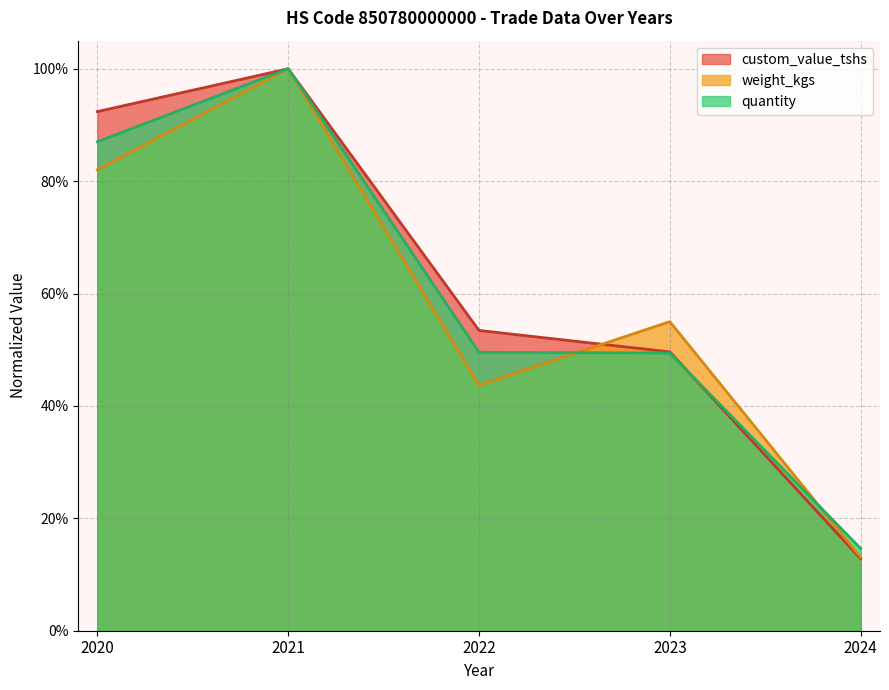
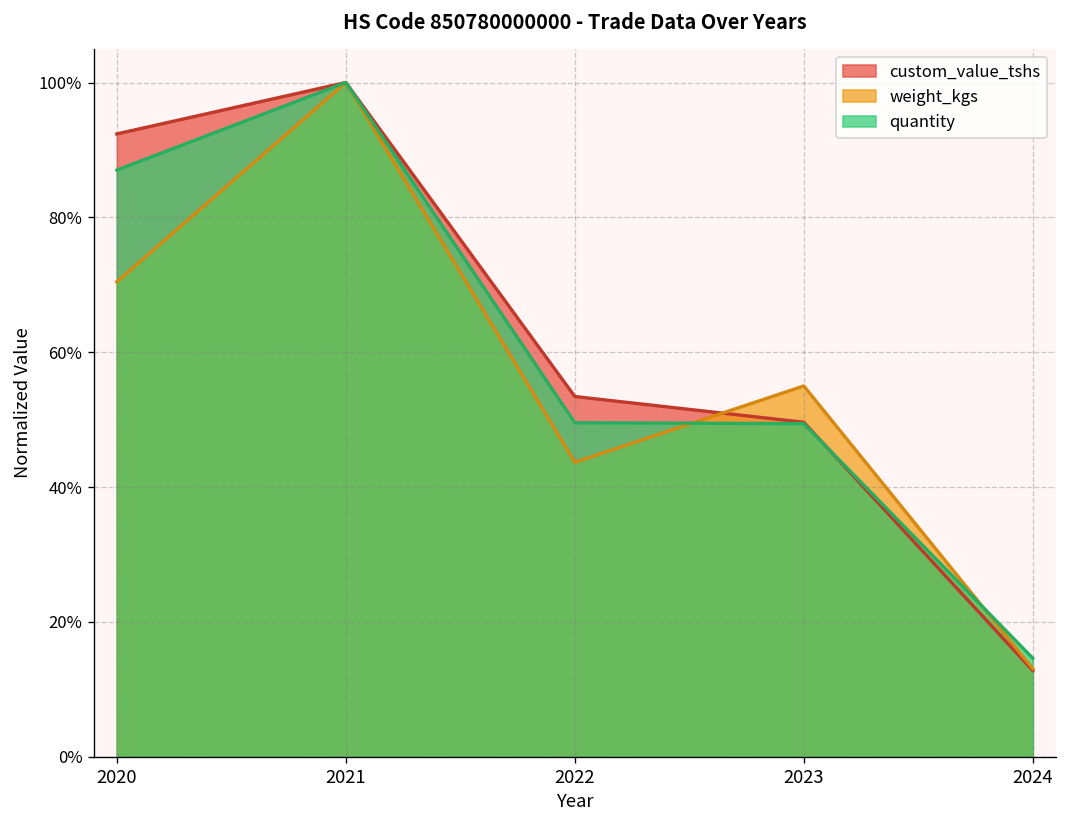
weight_kgs, 2020: 82% -> 70%
